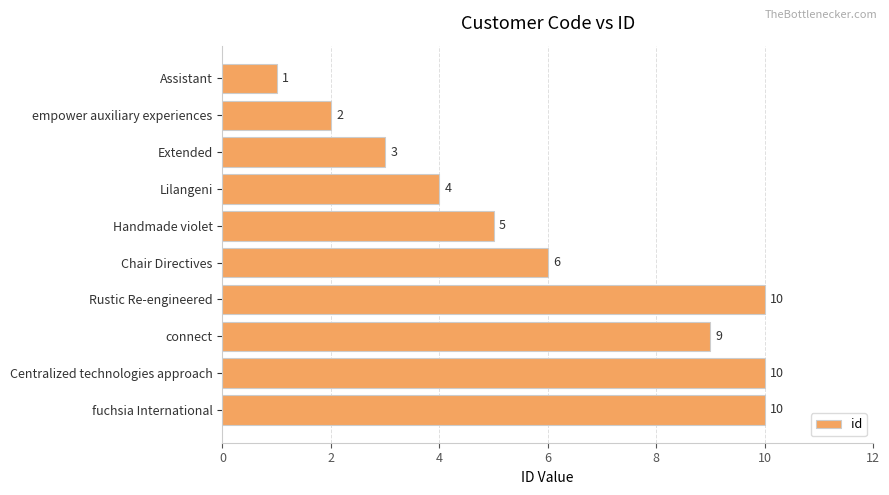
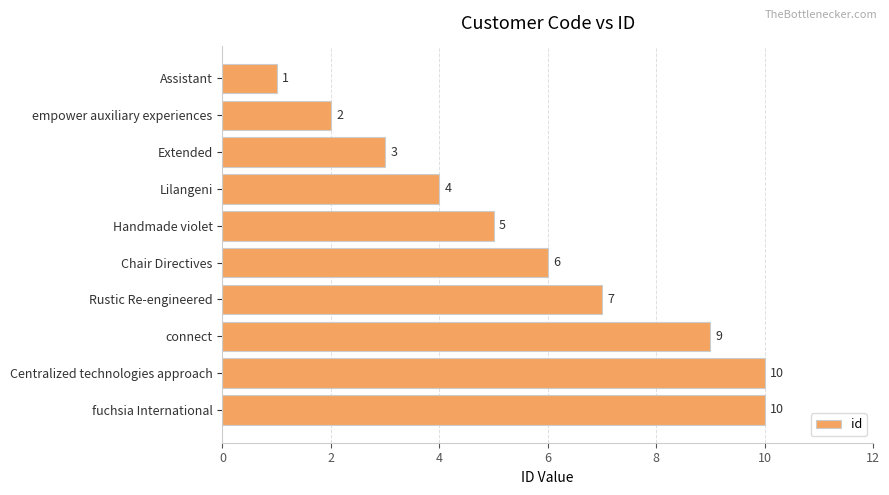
Rustic Re-engineered: 10 -> 7
